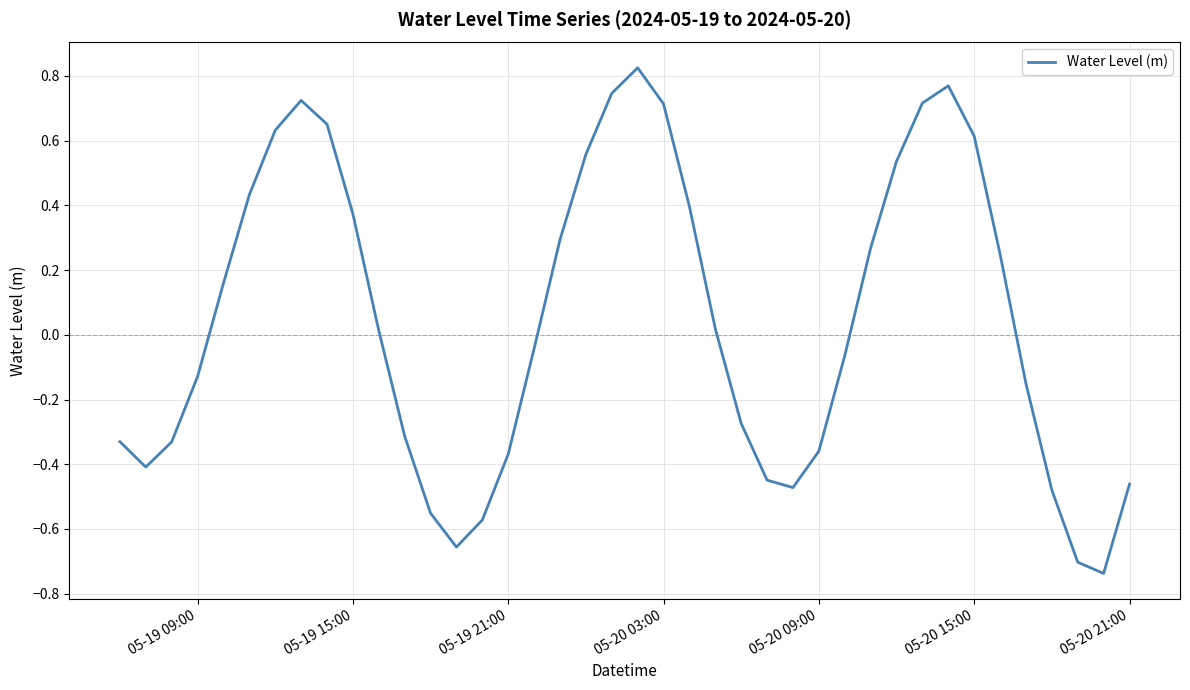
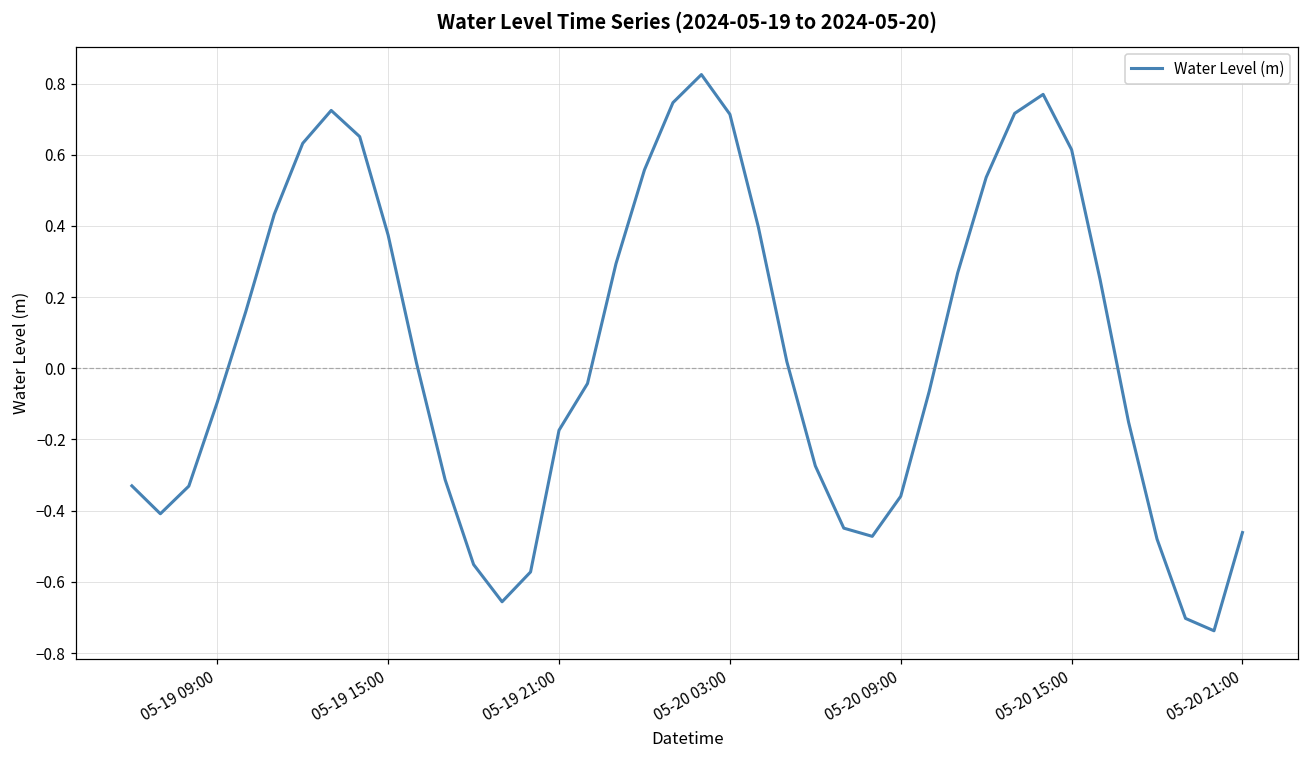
05-19 09:00: -0.13 -> -0.10
05-19 21:00: -0.37 -> -0.17
